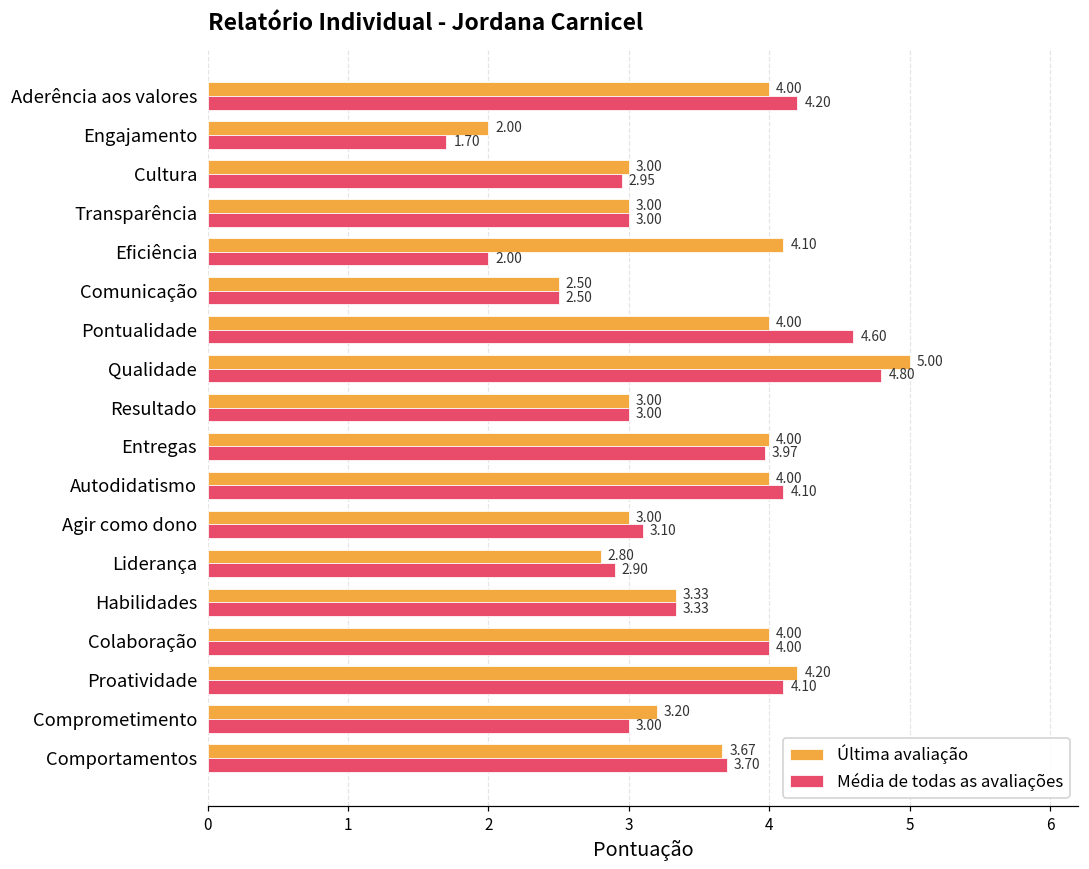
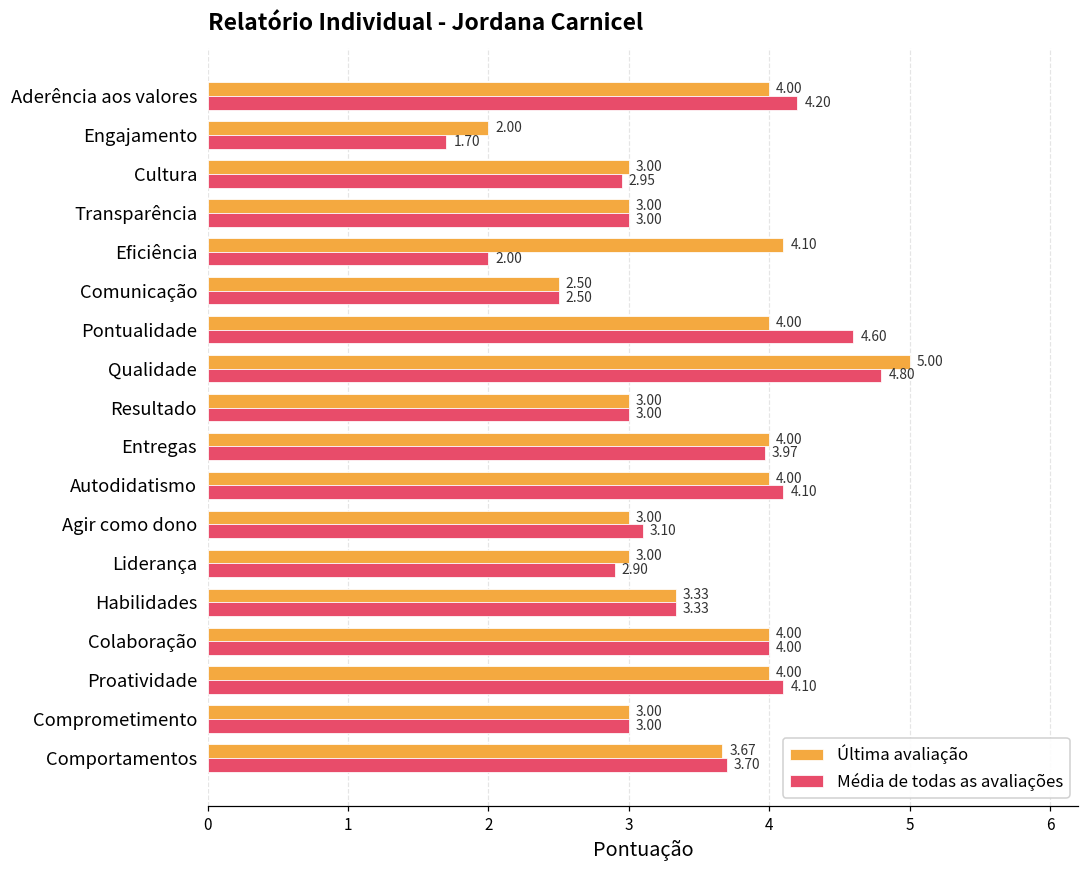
Última avaliação, Liderança: 2.80 -> 3.00
Última avaliação, Proatividade: 4.20 -> 4.00
Última avaliação, Comprometimento: 3.20 -> 3.00
